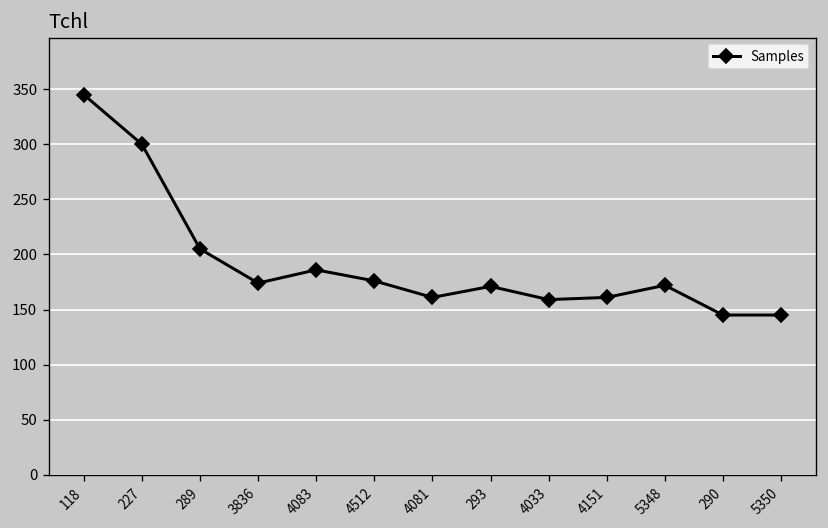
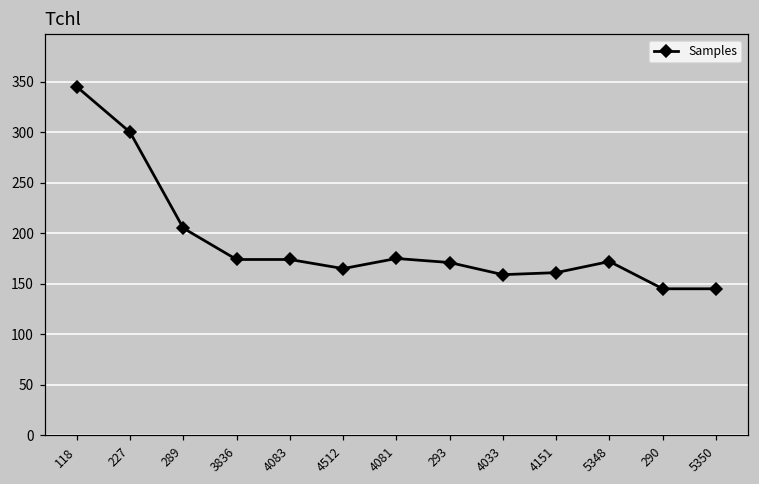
4083: 190 -> 170
4512: 180 -> 170
4081: 160 -> 180
